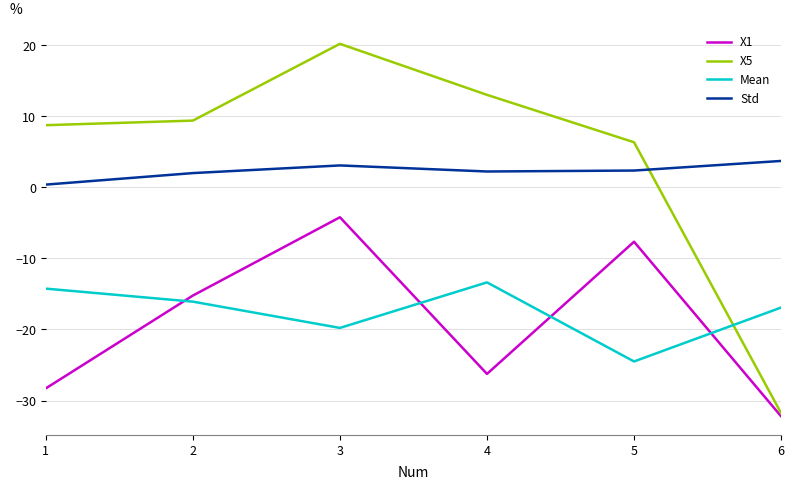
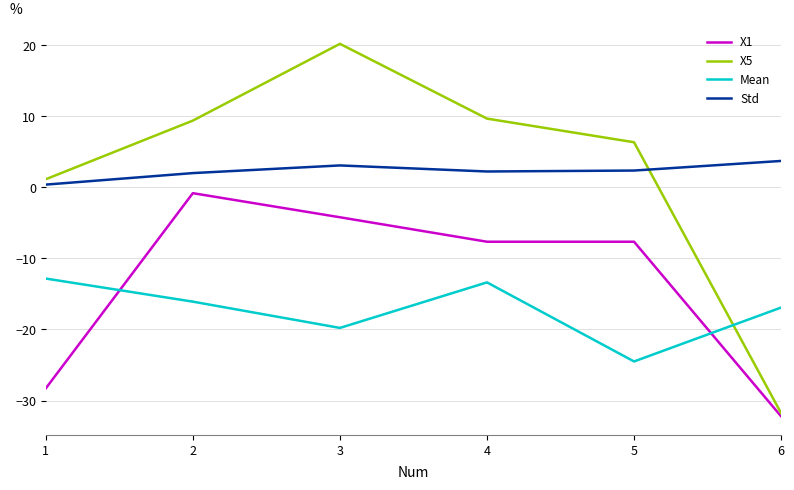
X5, 1: 9 -> 1
Mean, 1: -14 -> -13
X1, 2: -15 -> -1
X1, 4: -26 -> -8
X5, 4: 13 -> 10
